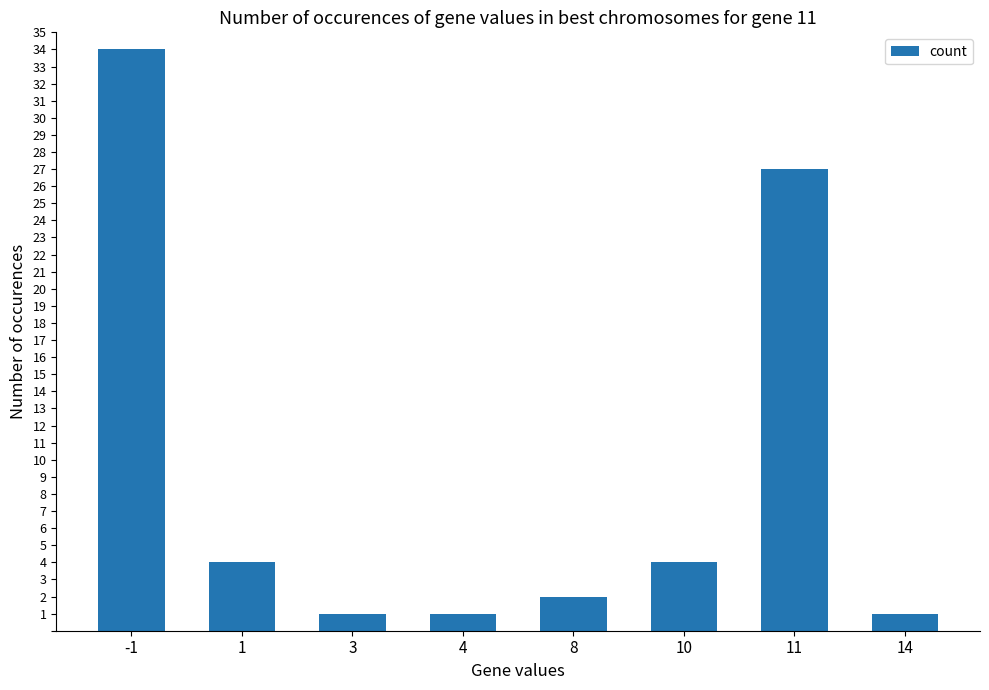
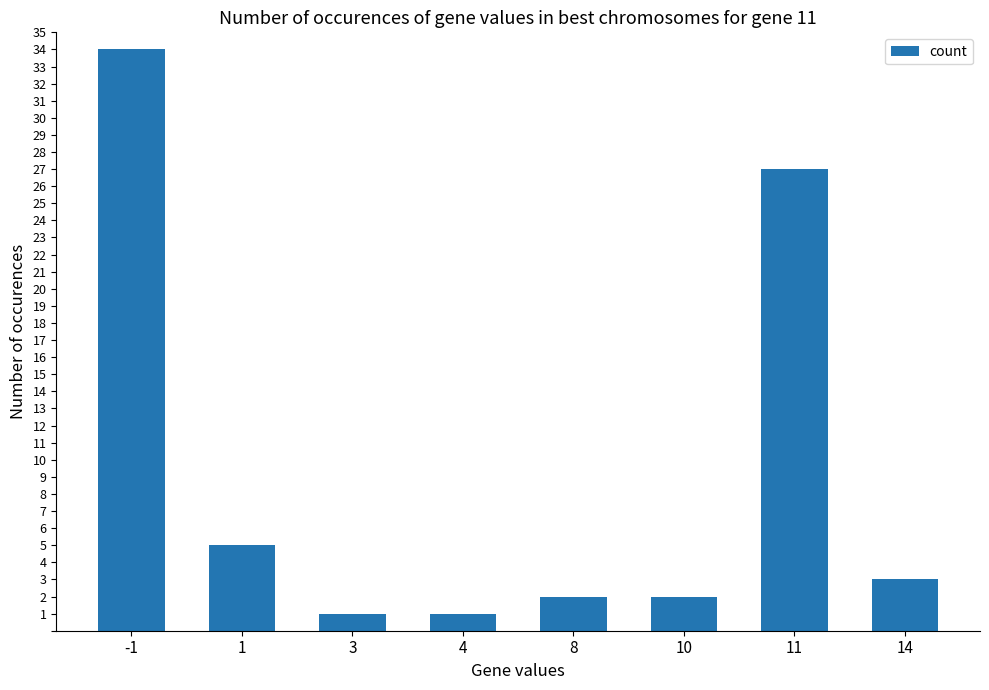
1: 4 -> 5
10: 4 -> 2
14: 1 -> 3
